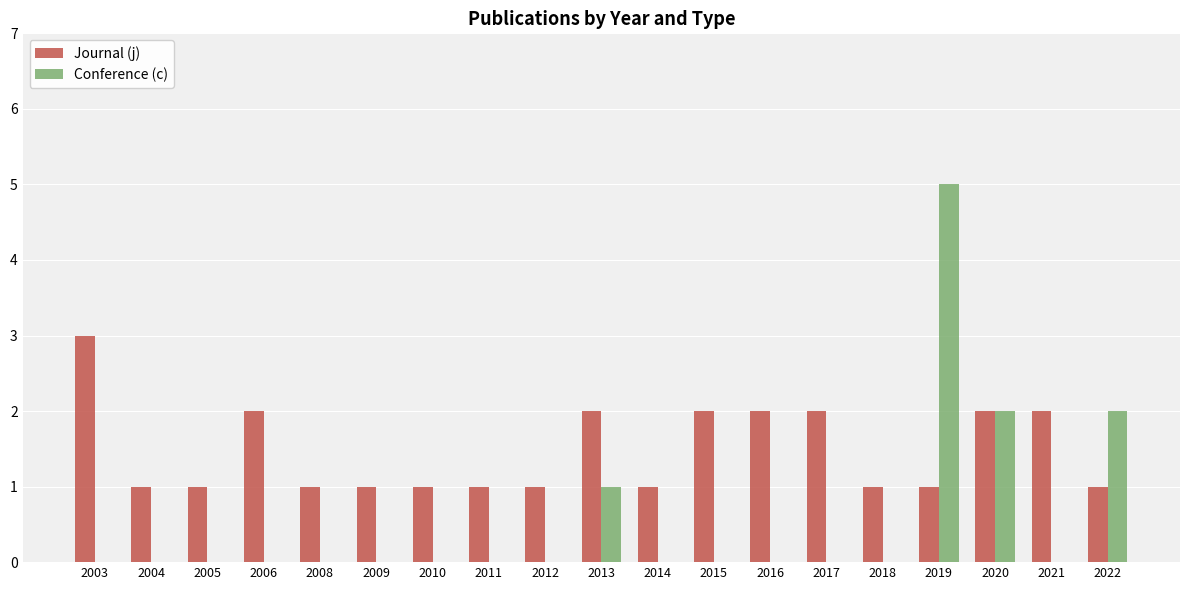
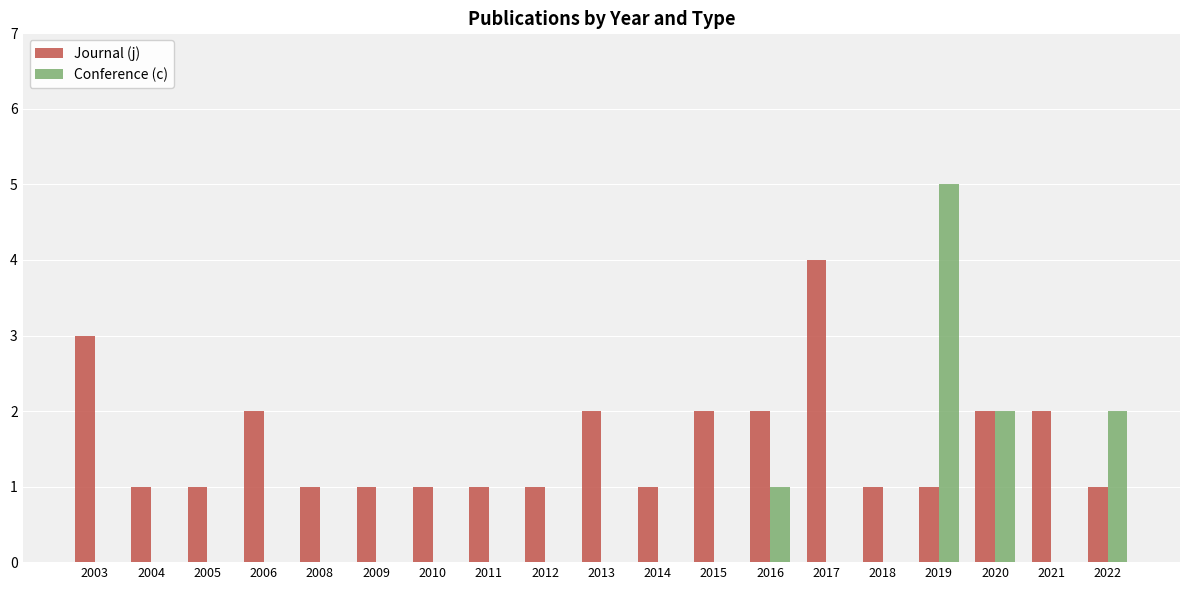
Conference (c), 2013: 1 -> 0
Conference (c), 2016: 0 -> 1
Journal (j), 2017: 2 -> 4
